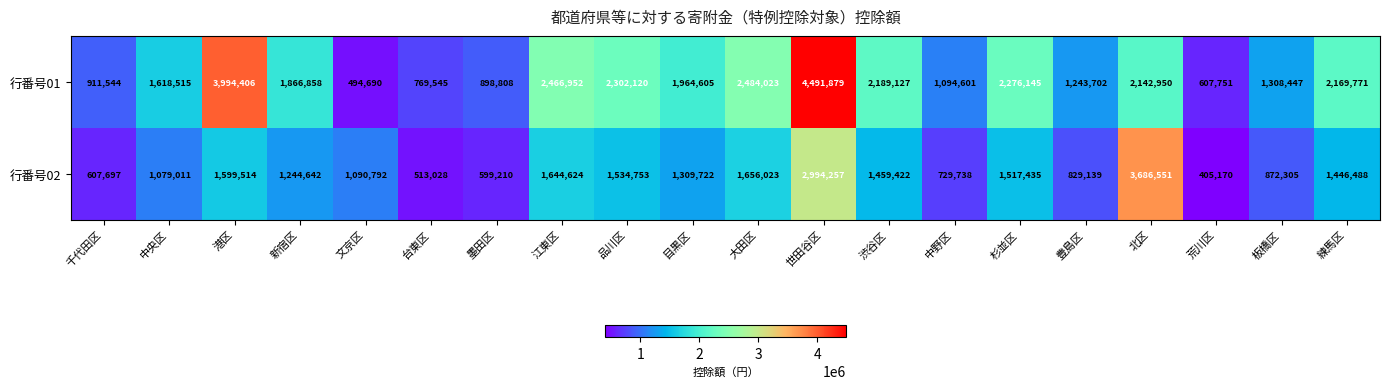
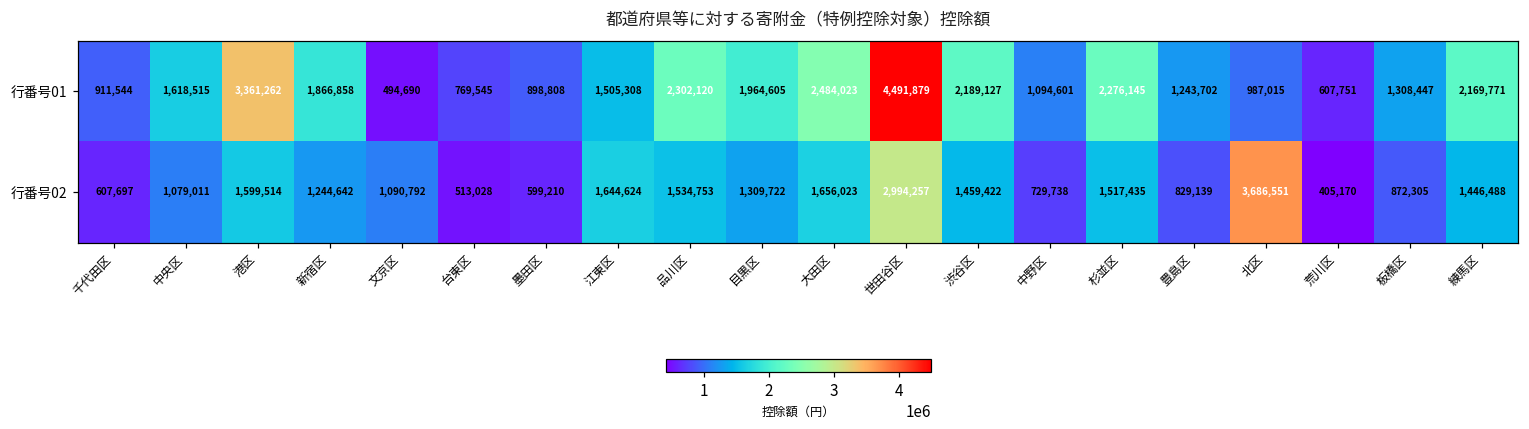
行番号01, 港区: 3,994,406 -> 3,361,262
行番号01, 江東区: 2,466,952 -> 1,505,308
行番号01, 北区: 2,142,950 -> 987,015
